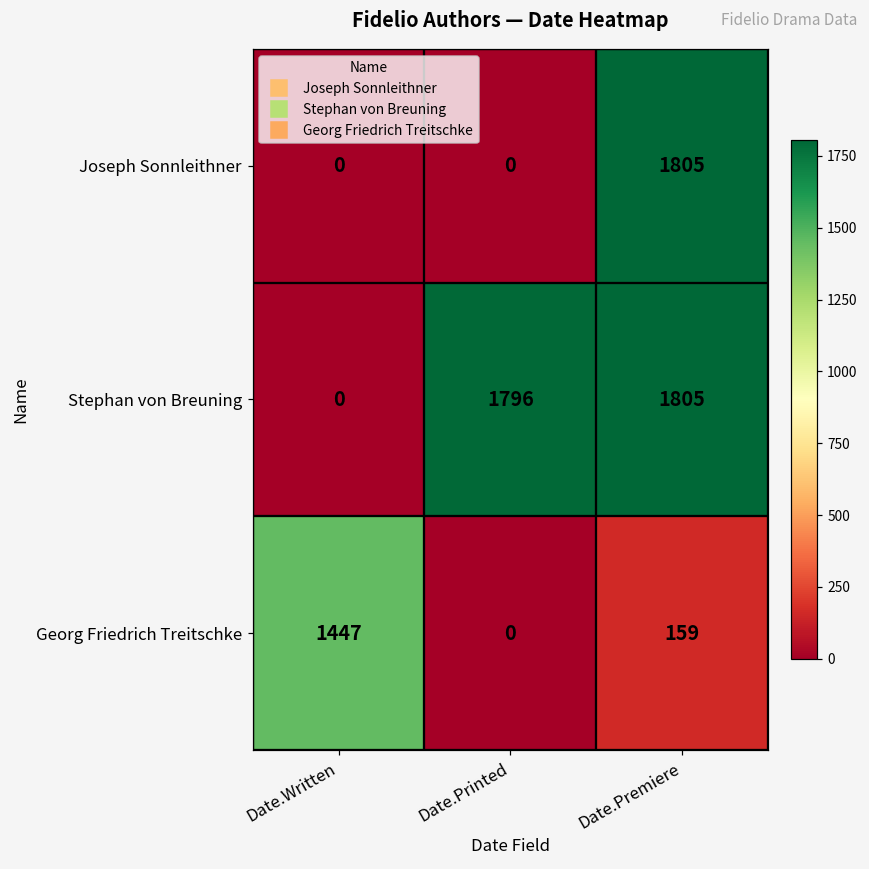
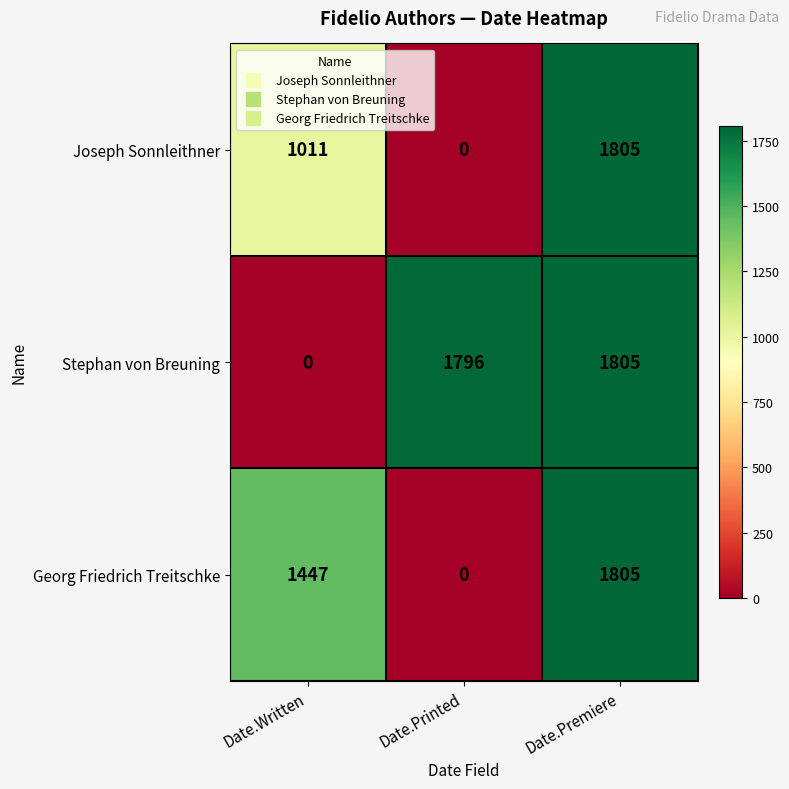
Joseph Sonnleithner, Date.Written: 0 -> 1011
Georg Friedrich Treitschke, Date.Premiere: 159 -> 1805
